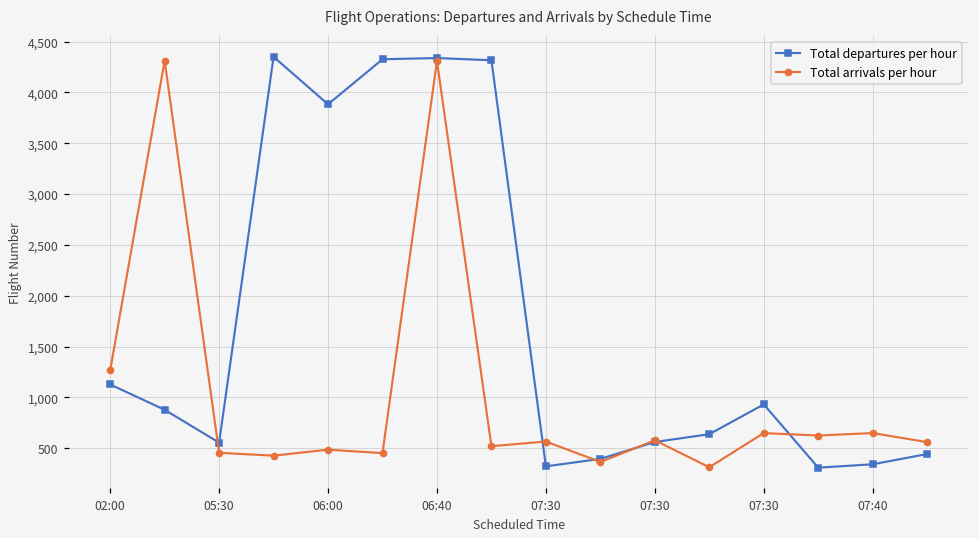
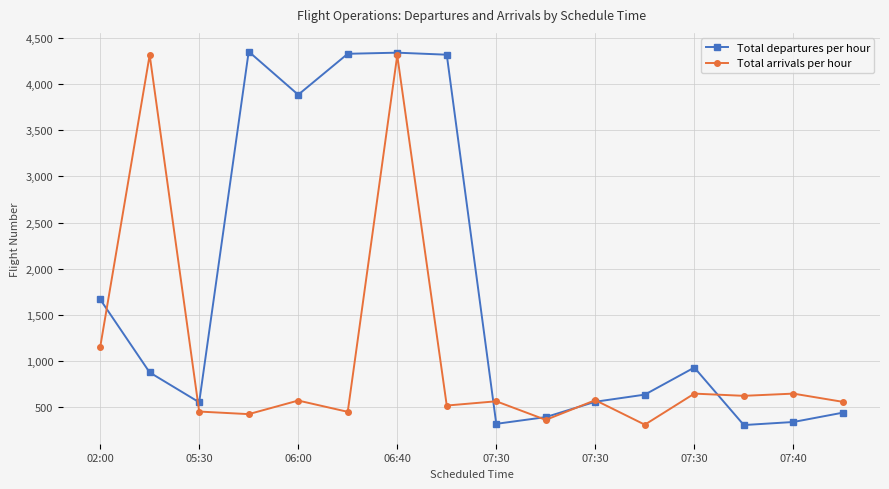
Total departures per hour, 02:00: 1,100 -> 1,700
Total arrivals per hour, 02:00: 1,300 -> 1,200
Total arrivals per hour, 06:00: 500 -> 600
